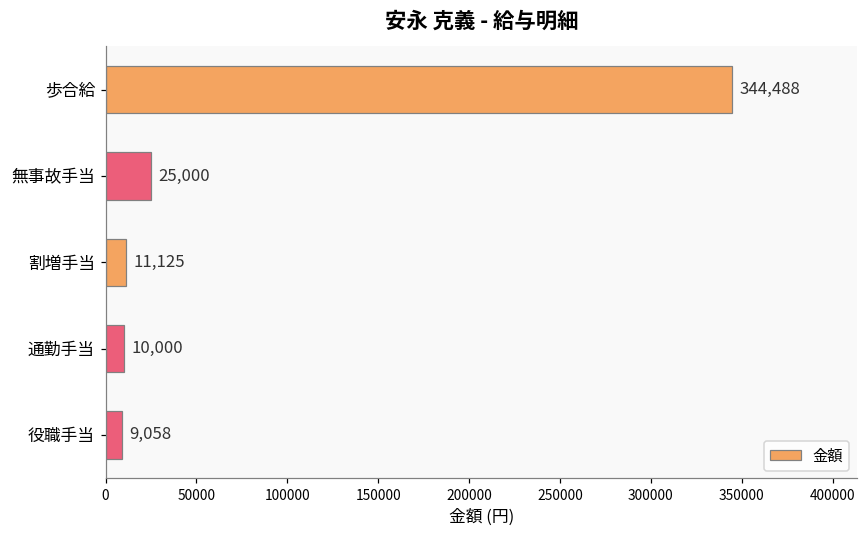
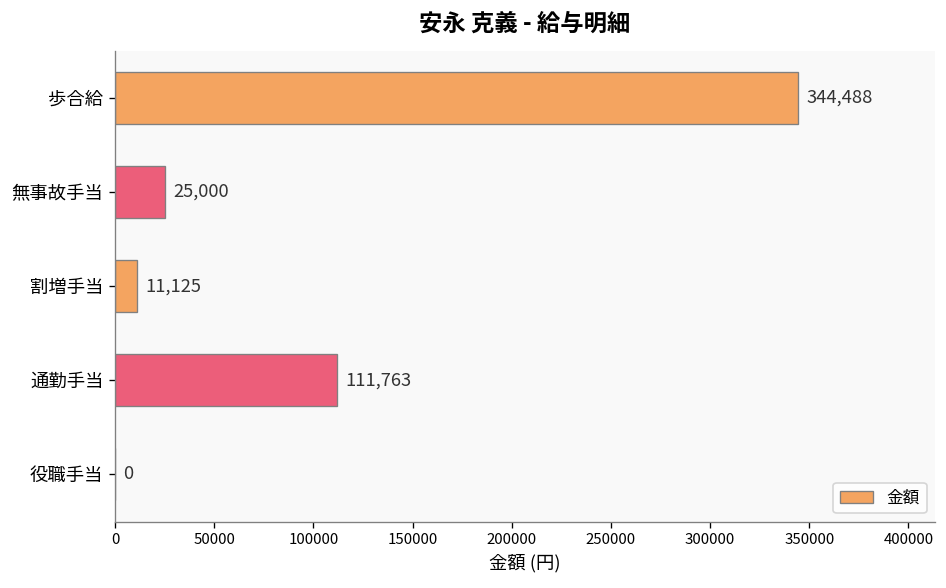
通勤手当: 10,000 -> 111,763
役職手当: 9,058 -> 0
